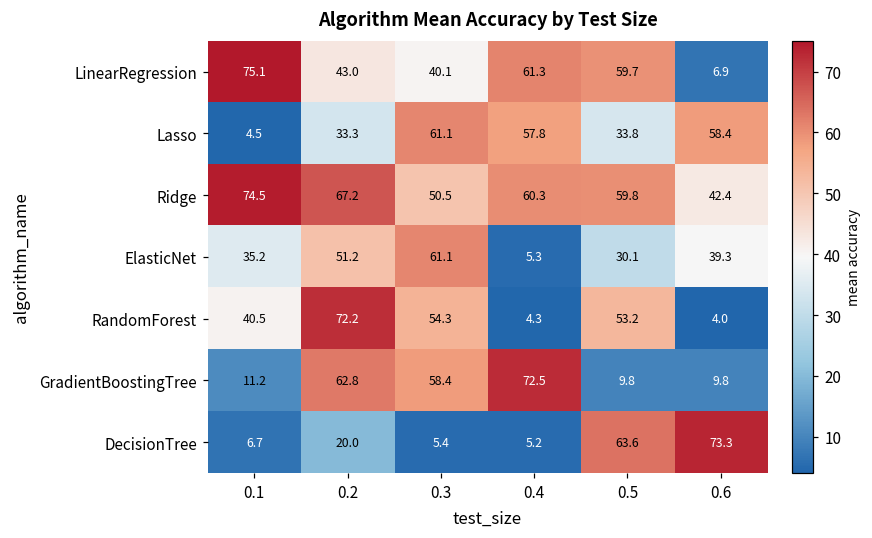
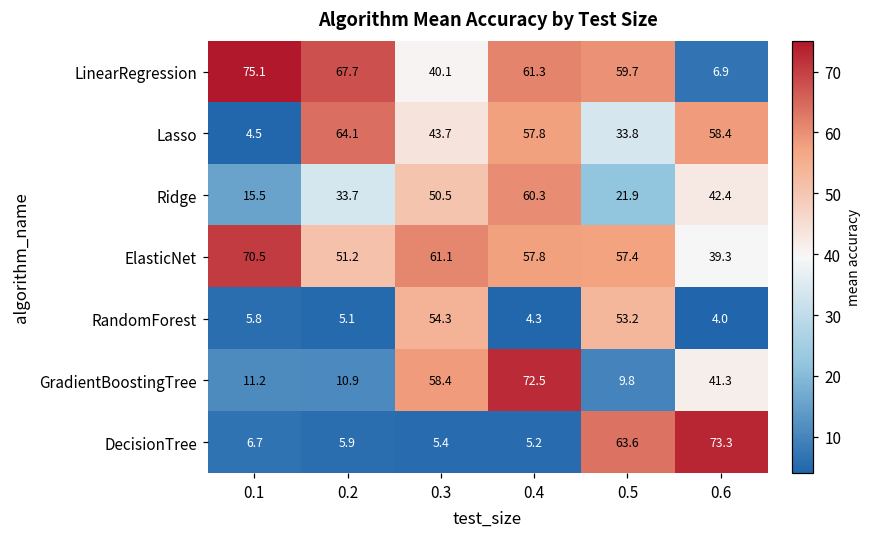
LinearRegression, 0.2: 43.0 -> 67.7
Lasso, 0.2: 33.3 -> 64.1
Lasso, 0.3: 61.1 -> 43.7
Ridge, 0.1: 74.5 -> 15.5
Ridge, 0.2: 67.2 -> 33.7
Ridge, 0.5: 59.8 -> 21.9
ElasticNet, 0.1: 35.2 -> 70.5
ElasticNet, 0.4: 5.3 -> 57.8
ElasticNet, 0.5: 30.1 -> 57.4
RandomForest, 0.1: 40.5 -> 5.8
RandomForest, 0.2: 72.2 -> 5.1
GradientBoostingTree, 0.2: 62.8 -> 10.9
GradientBoostingTree, 0.6: 9.8 -> 41.3
DecisionTree, 0.2: 20.0 -> 5.9
